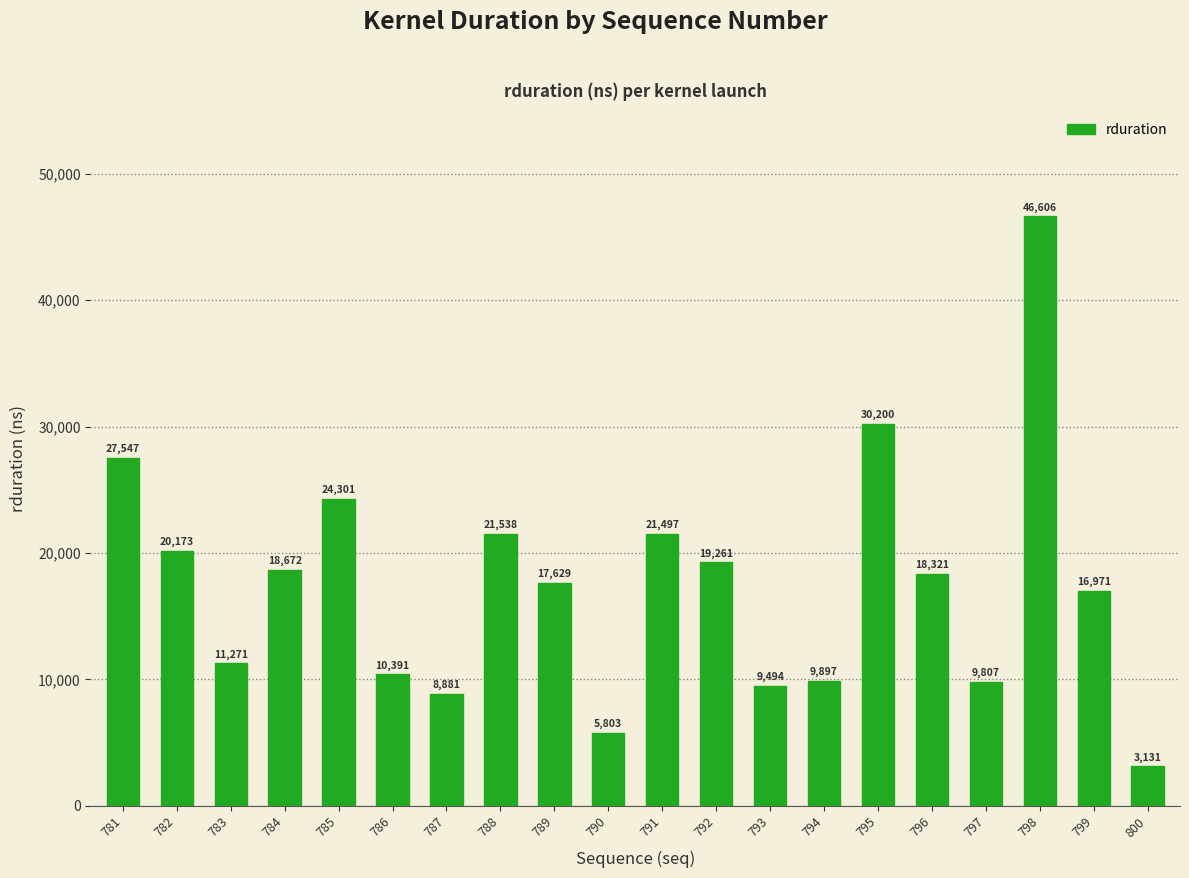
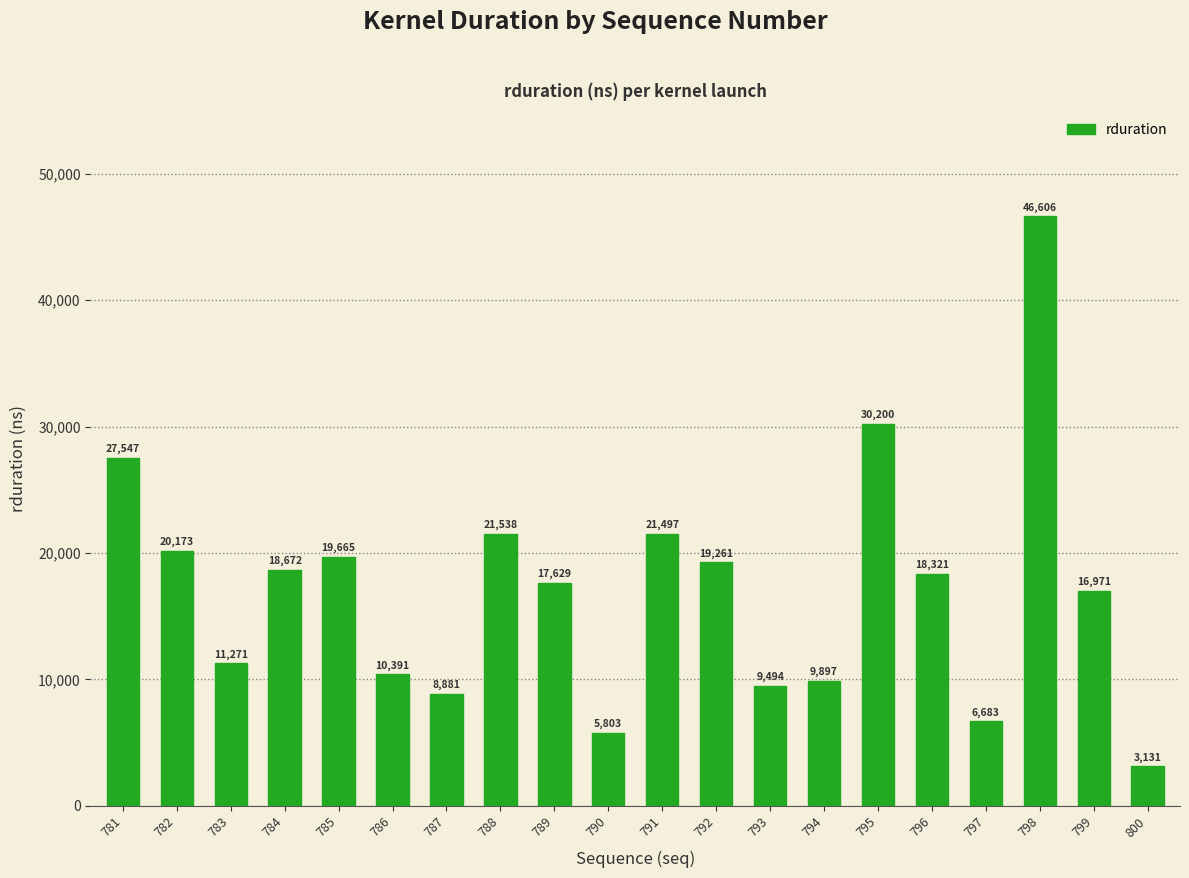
785: 24,301 -> 19,665
797: 9,807 -> 6,683
